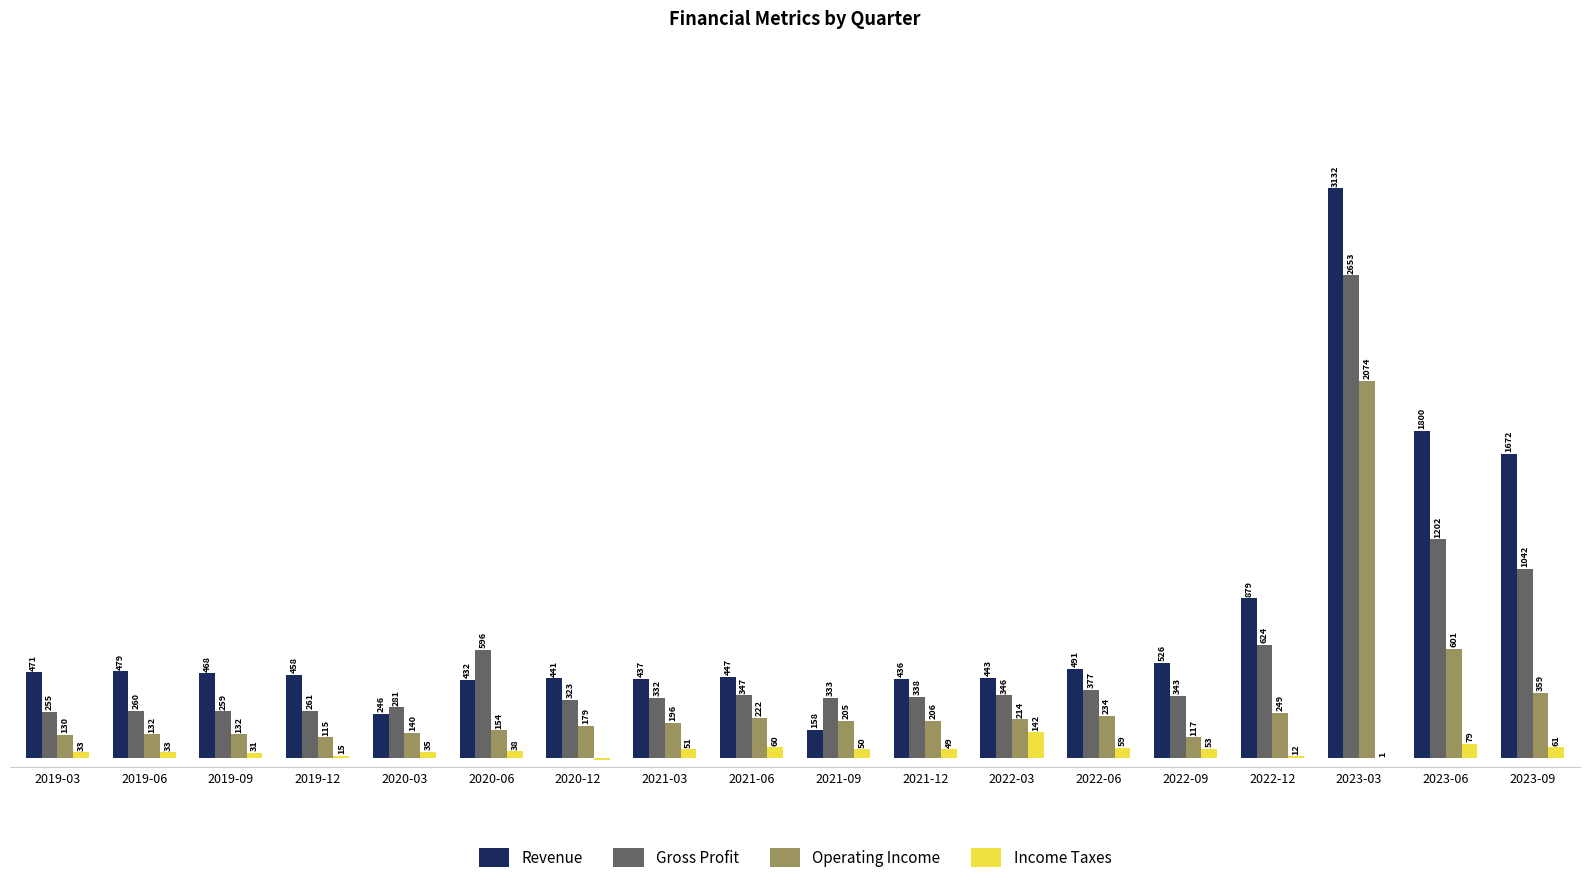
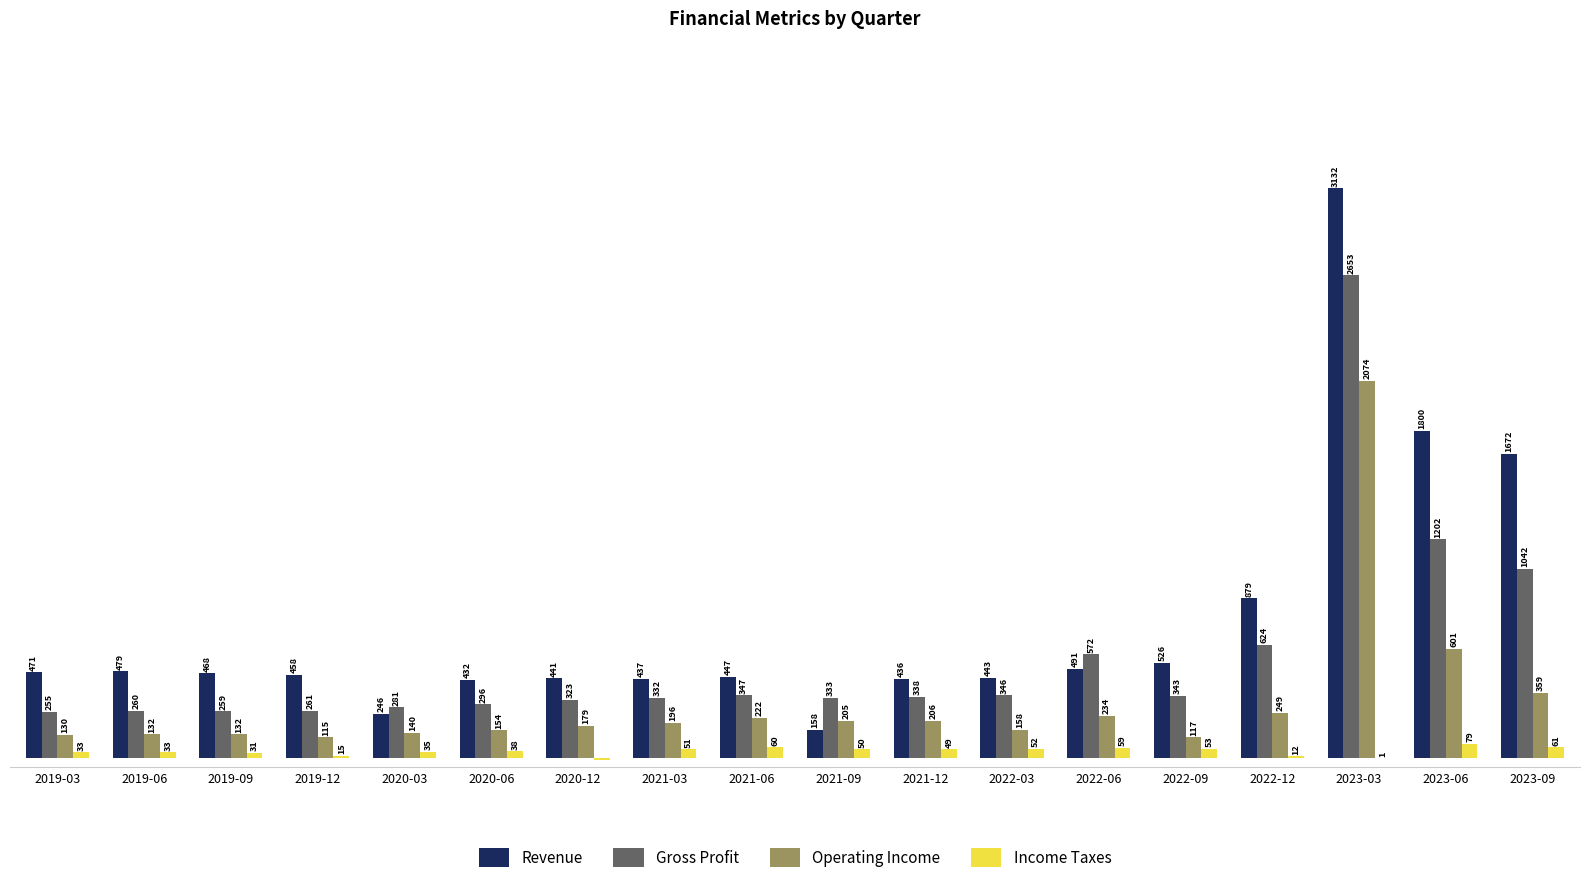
Gross Profit, 2020-06: 596 -> 296
Operating Income, 2022-03: 214 -> 158
Income Taxes, 2022-03: 142 -> 52
Gross Profit, 2022-06: 377 -> 572
